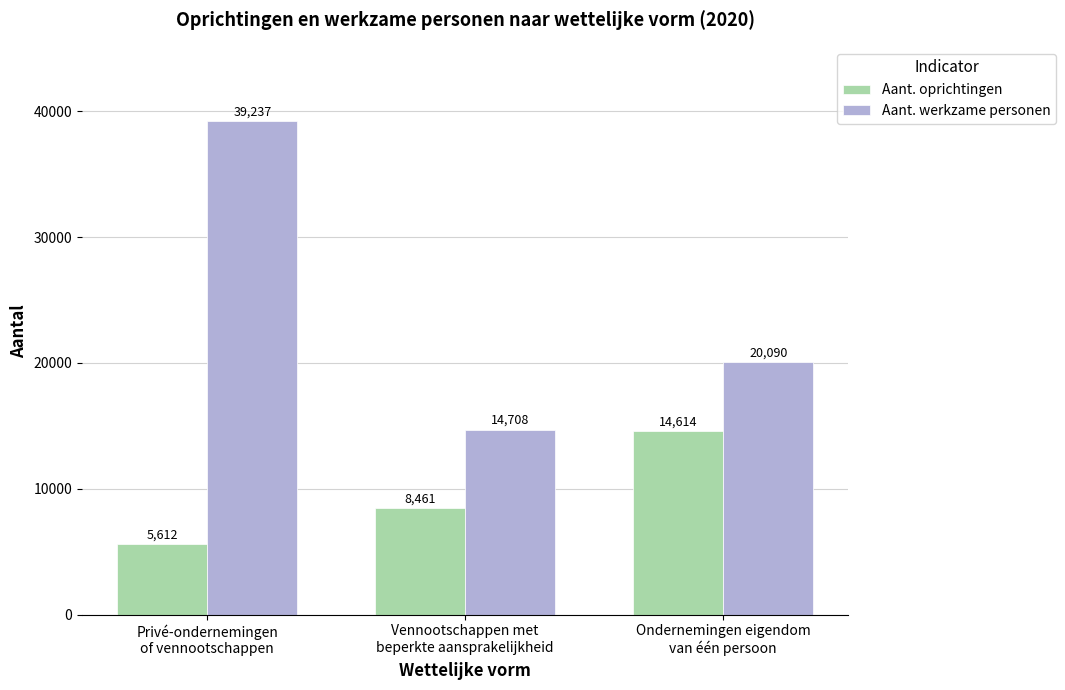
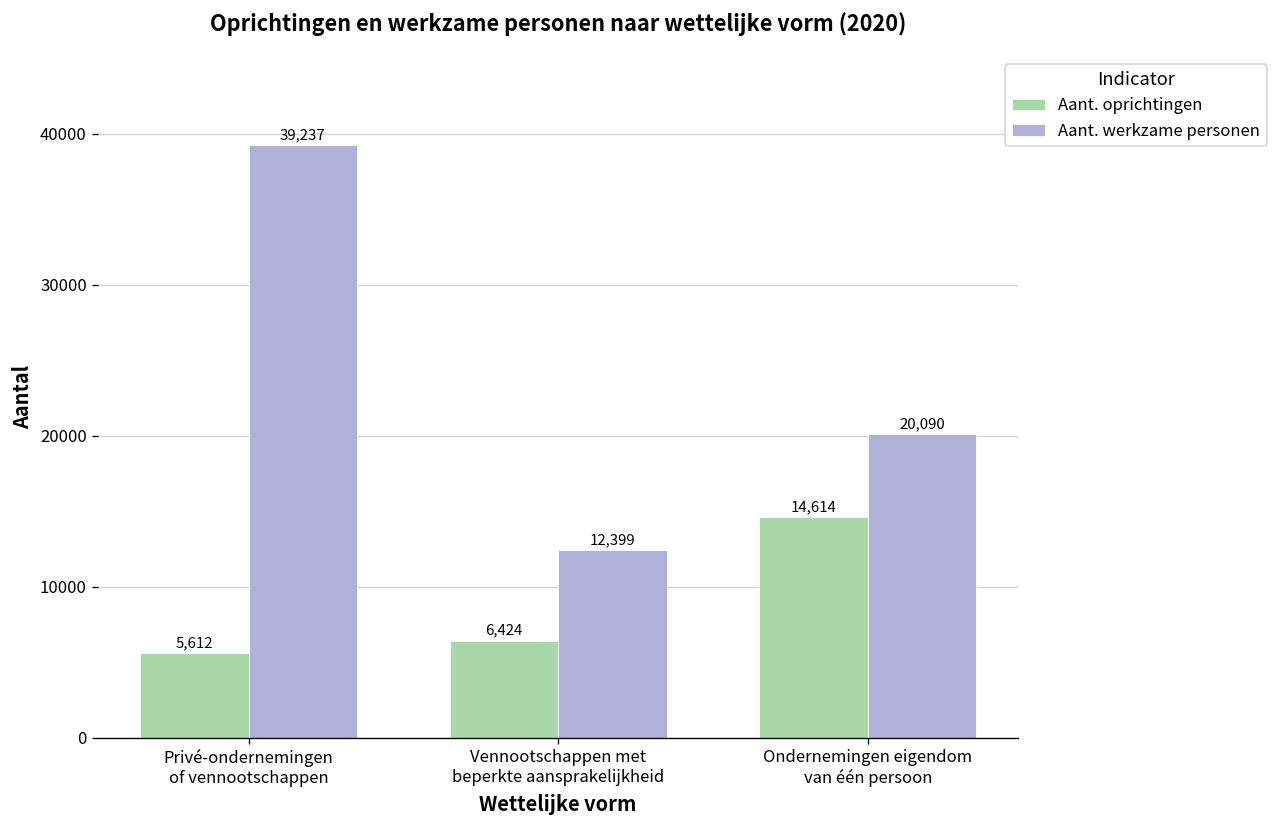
Aant. oprichtingen, Vennootschappen met beperkte aansprakelijkheid: 8,461 -> 6,424
Aant. werkzame personen, Vennootschappen met beperkte aansprakelijkheid: 14,708 -> 12,399
